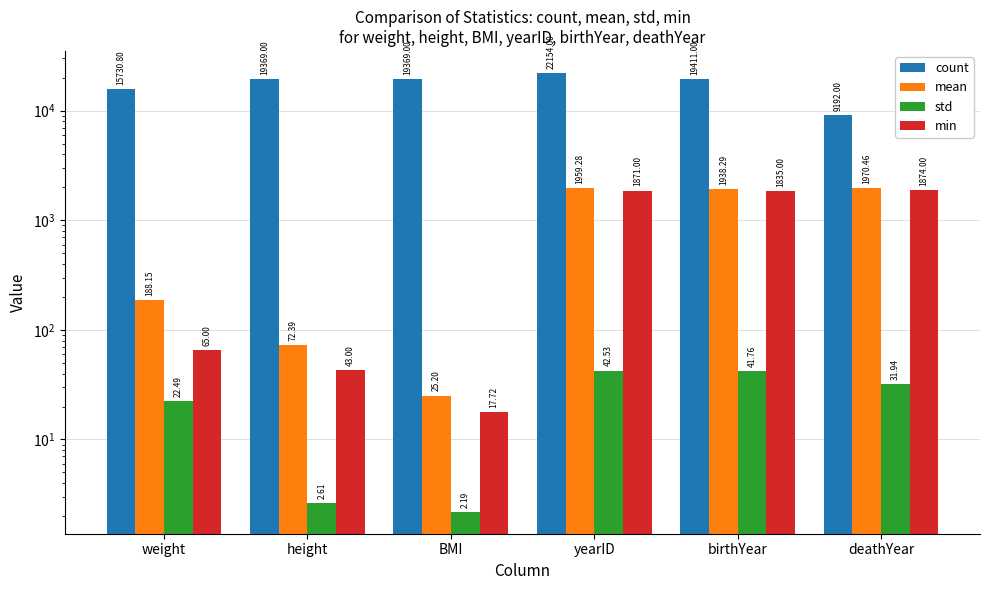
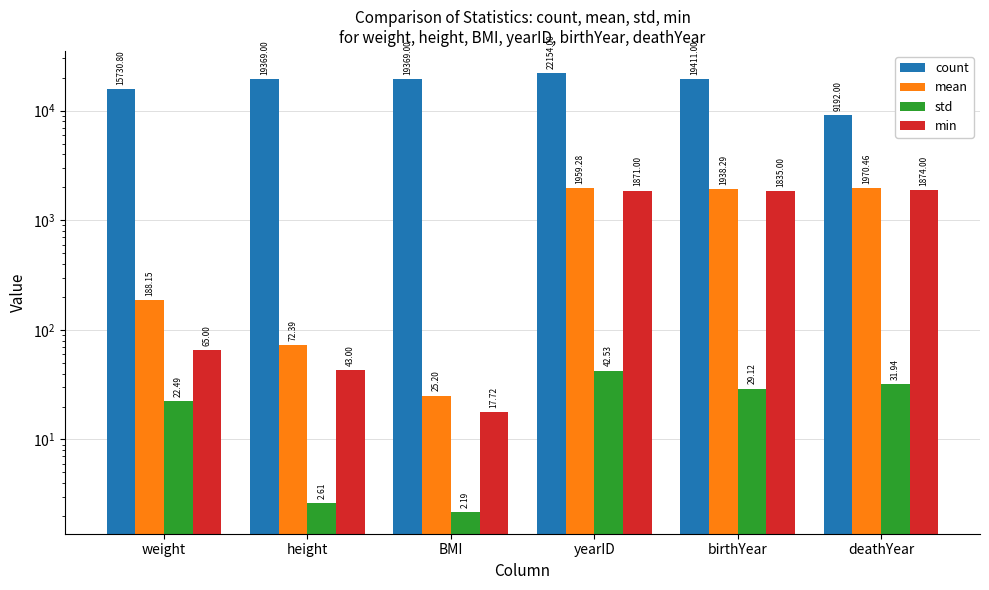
std, birthYear: 41.76 -> 29.12
